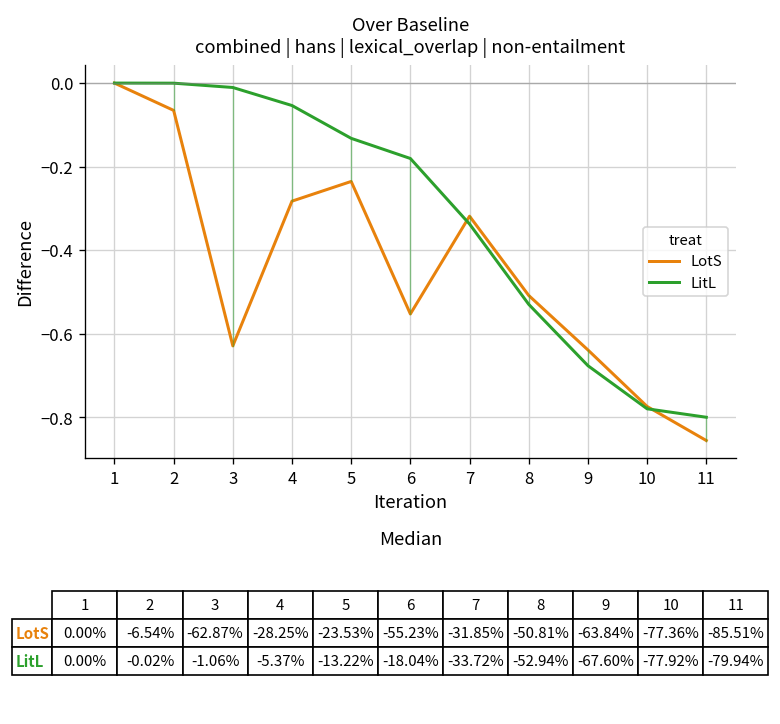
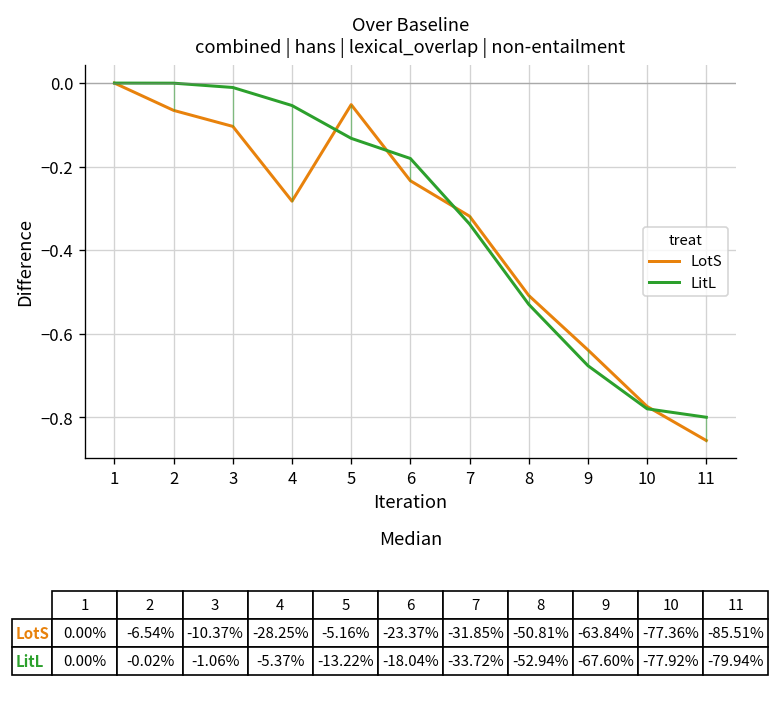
LotS, 3: -62.87% -> -10.37%
LotS, 5: -23.53% -> -5.16%
LotS, 6: -55.23% -> -23.37%
